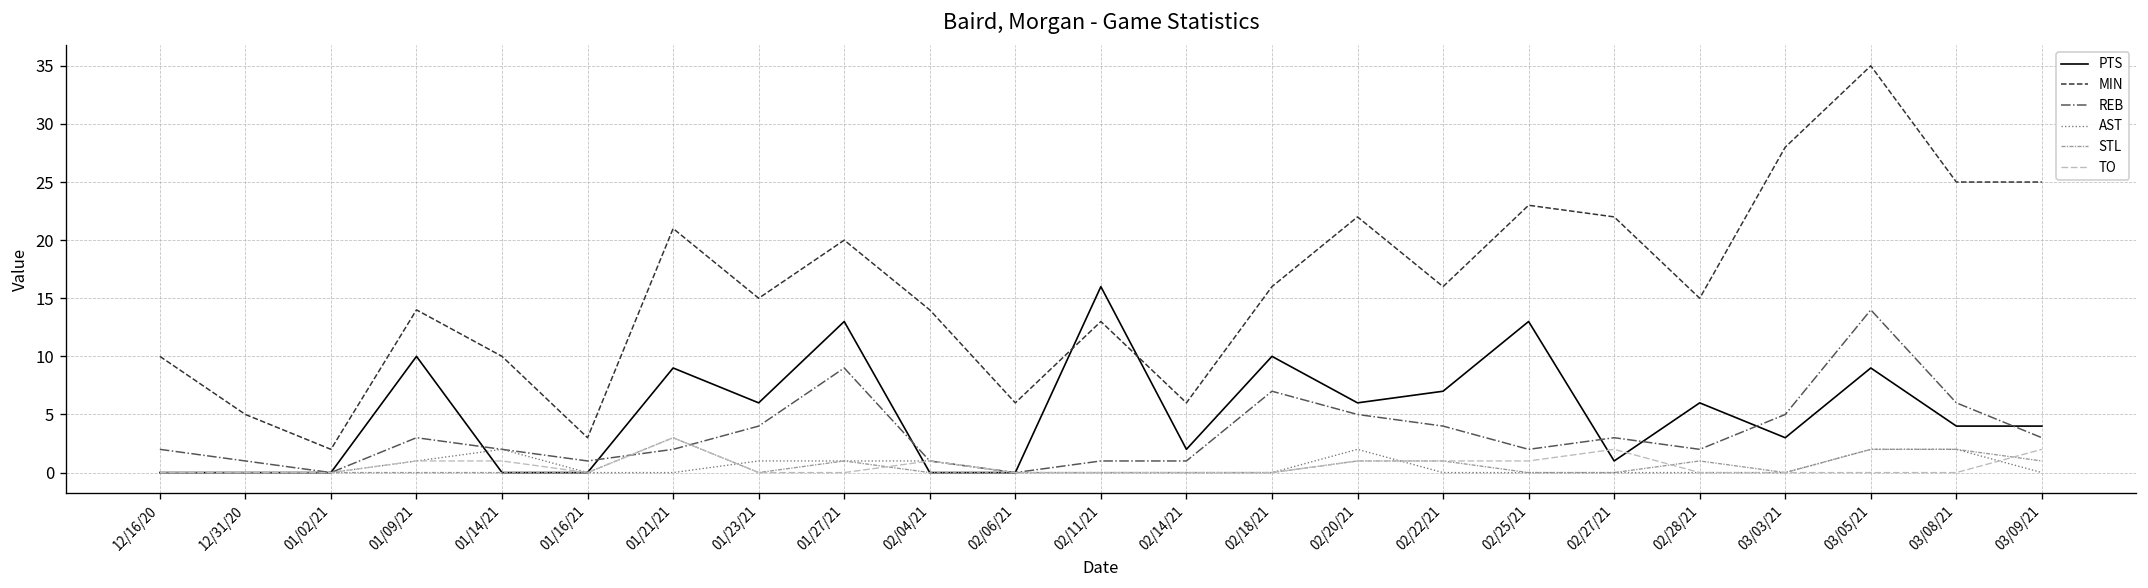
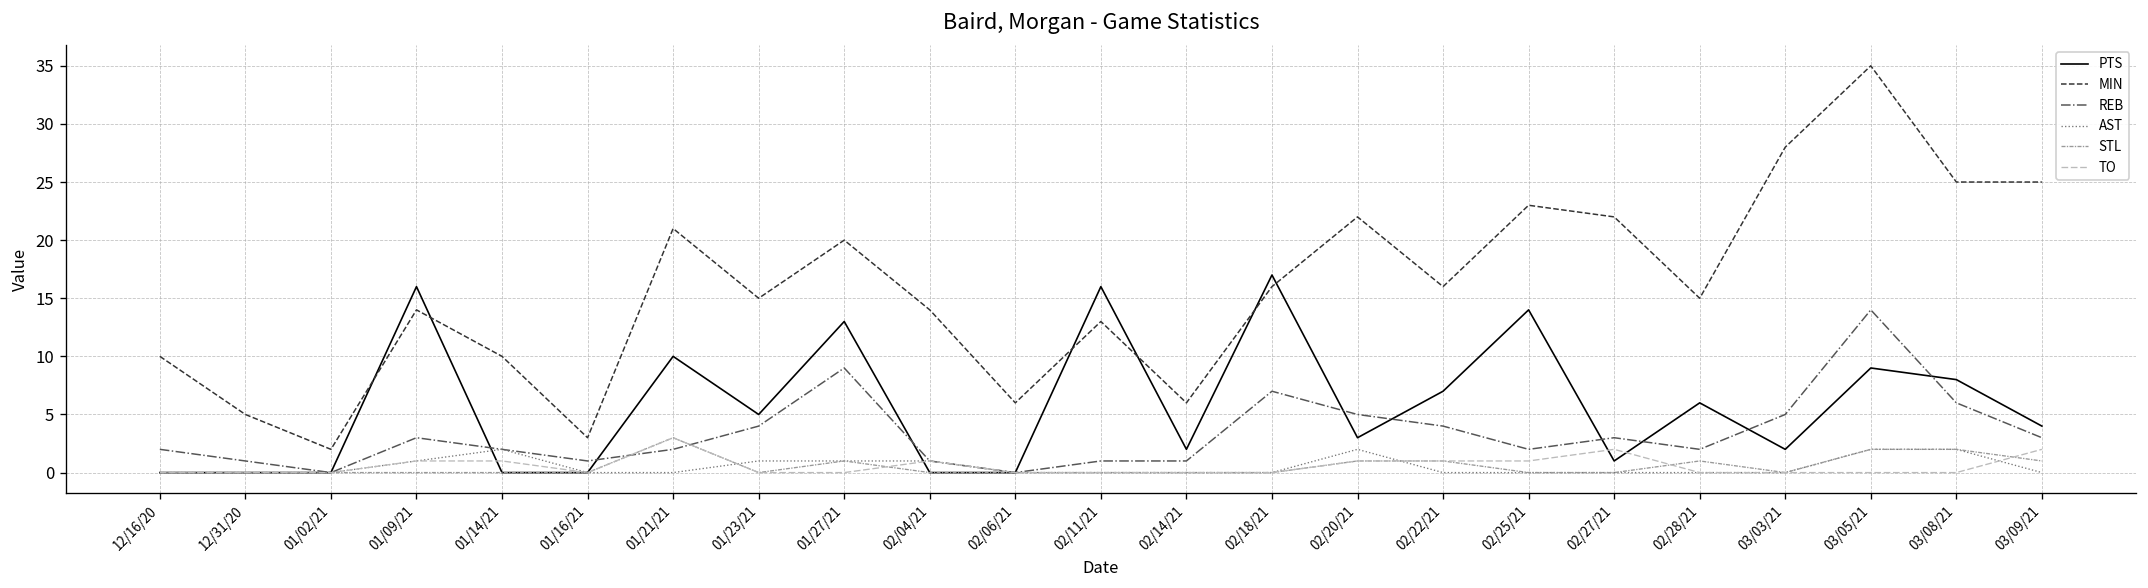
PTS, 01/09/21: 10 -> 16
PTS, 01/21/21: 9 -> 10
PTS, 01/23/21: 6 -> 5
PTS, 02/18/21: 10 -> 17
PTS, 02/20/21: 6 -> 3
PTS, 02/25/21: 13 -> 14
PTS, 03/03/21: 3 -> 2
PTS, 03/08/21: 4 -> 8
